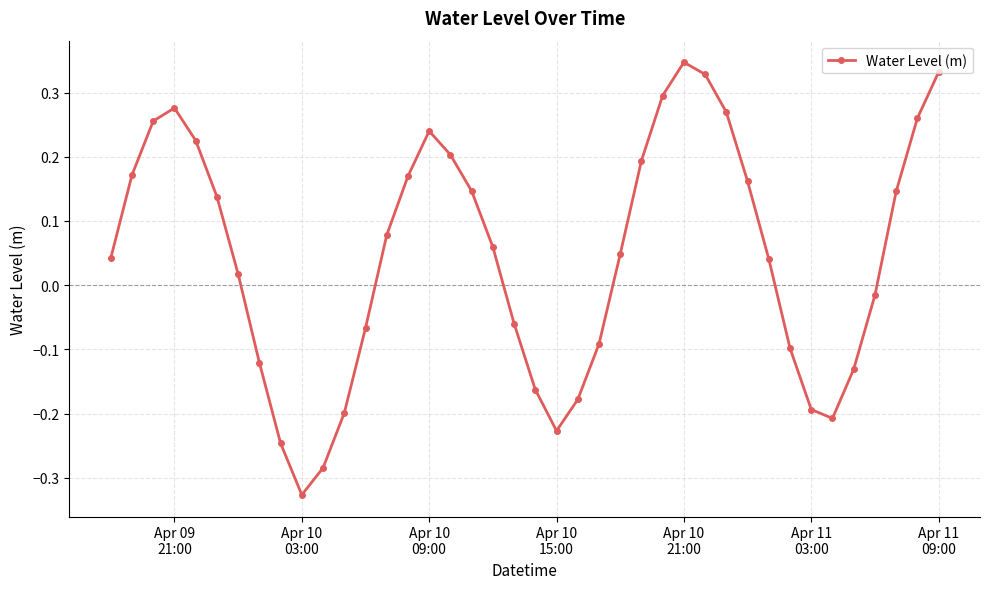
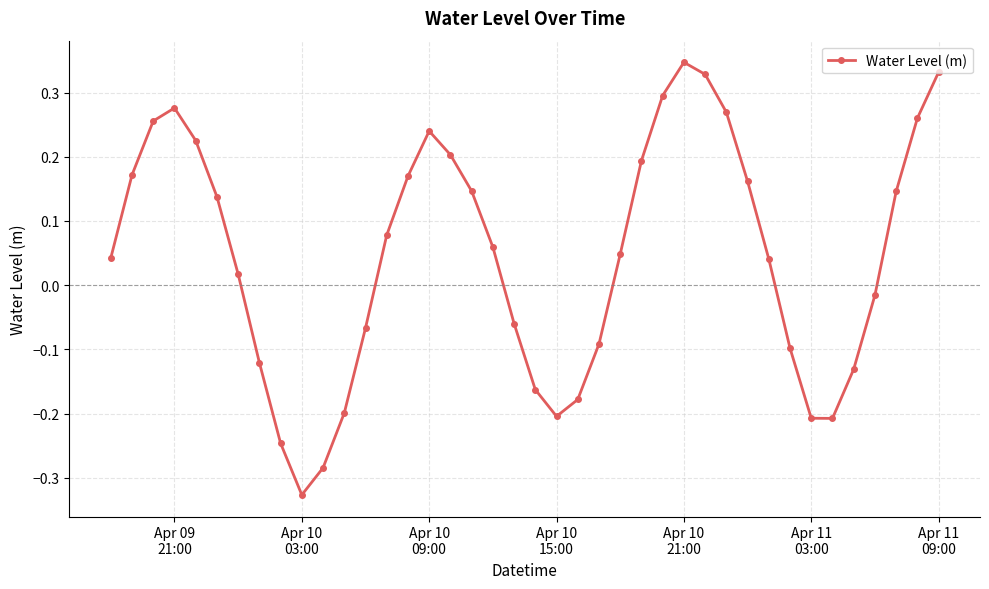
Apr 10 15:00: -0.23 -> -0.20
Apr 11 03:00: -0.19 -> -0.21
